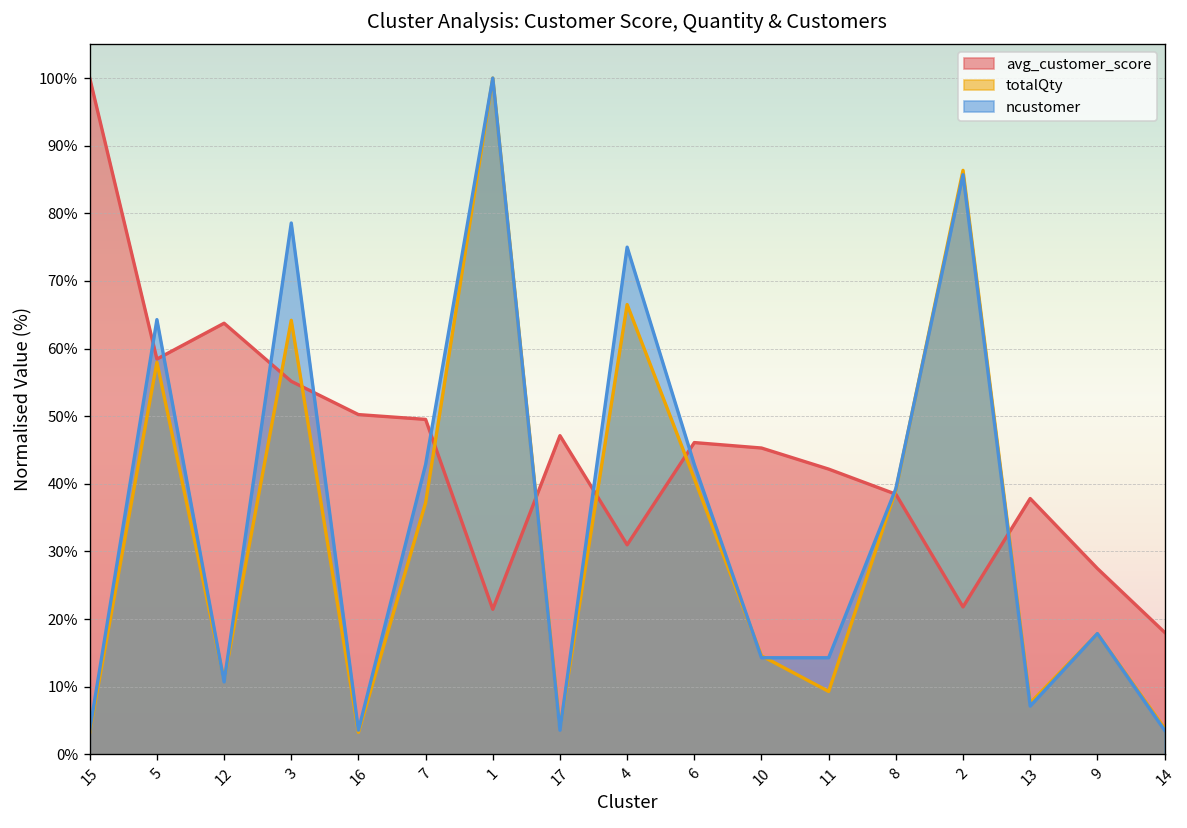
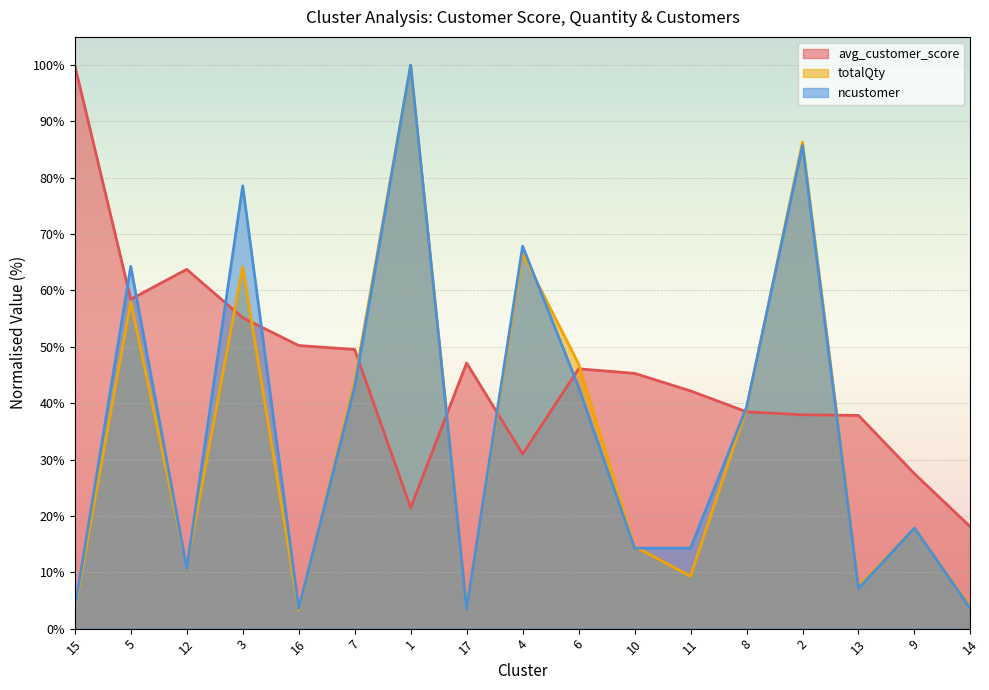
totalQty, 7: 37% -> 44%
ncustomer, 4: 75% -> 68%
totalQty, 6: 41% -> 47%
avg_customer_score, 2: 22% -> 38%
